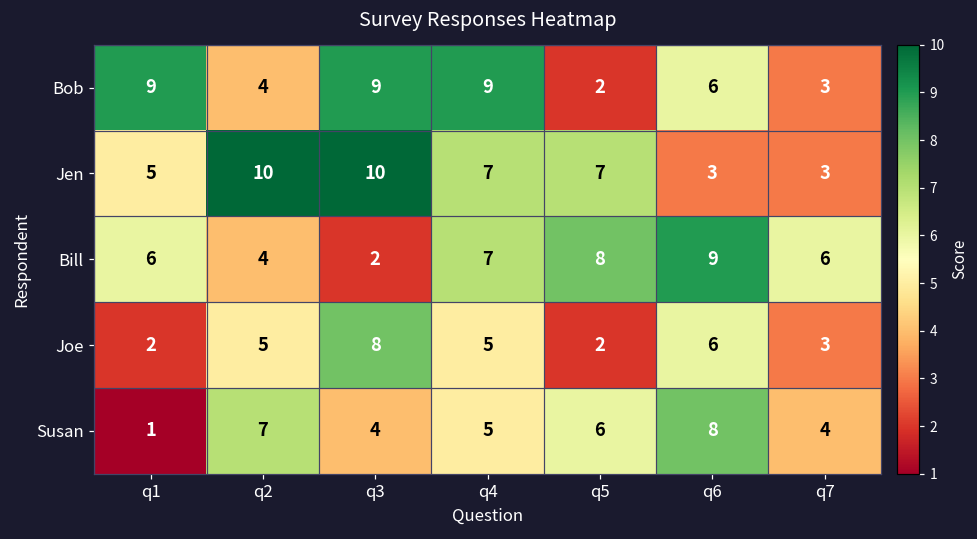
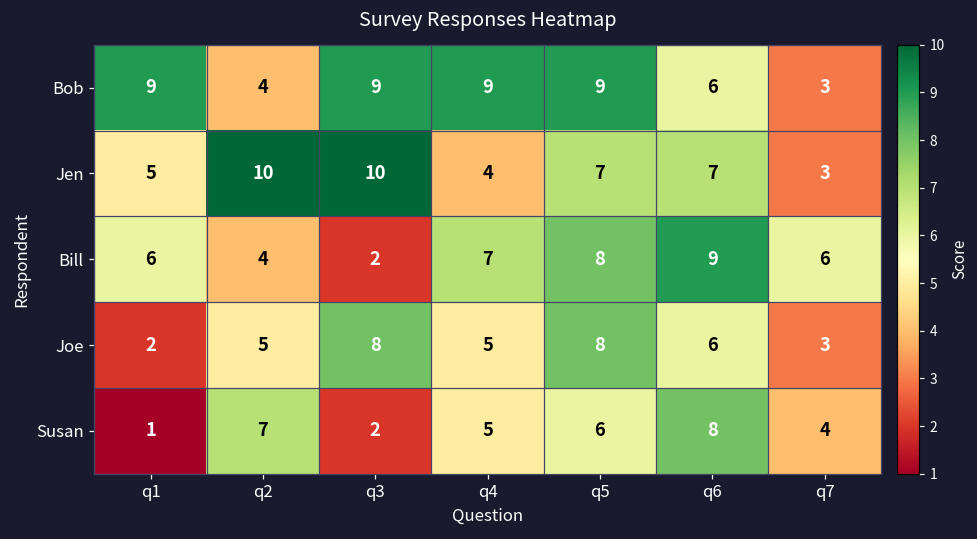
Bob, q5: 2 -> 9
Jen, q4: 7 -> 4
Jen, q6: 3 -> 7
Joe, q5: 2 -> 8
Susan, q3: 4 -> 2
